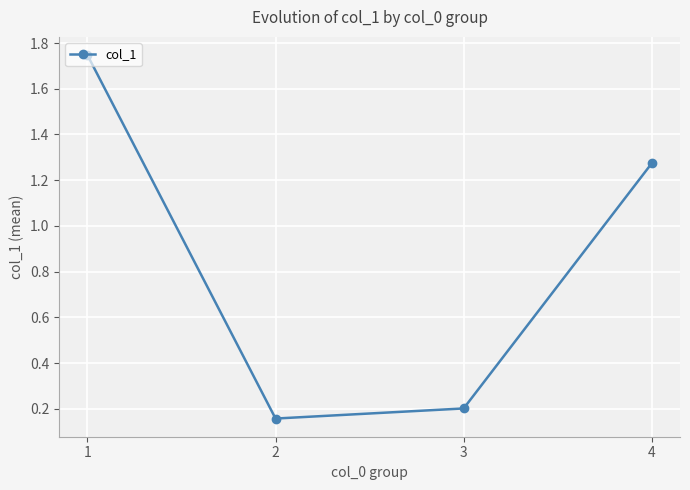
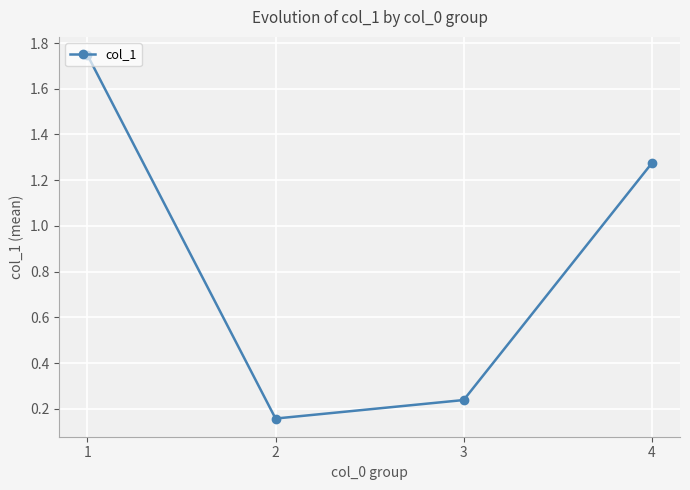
3: 0.20 -> 0.24
